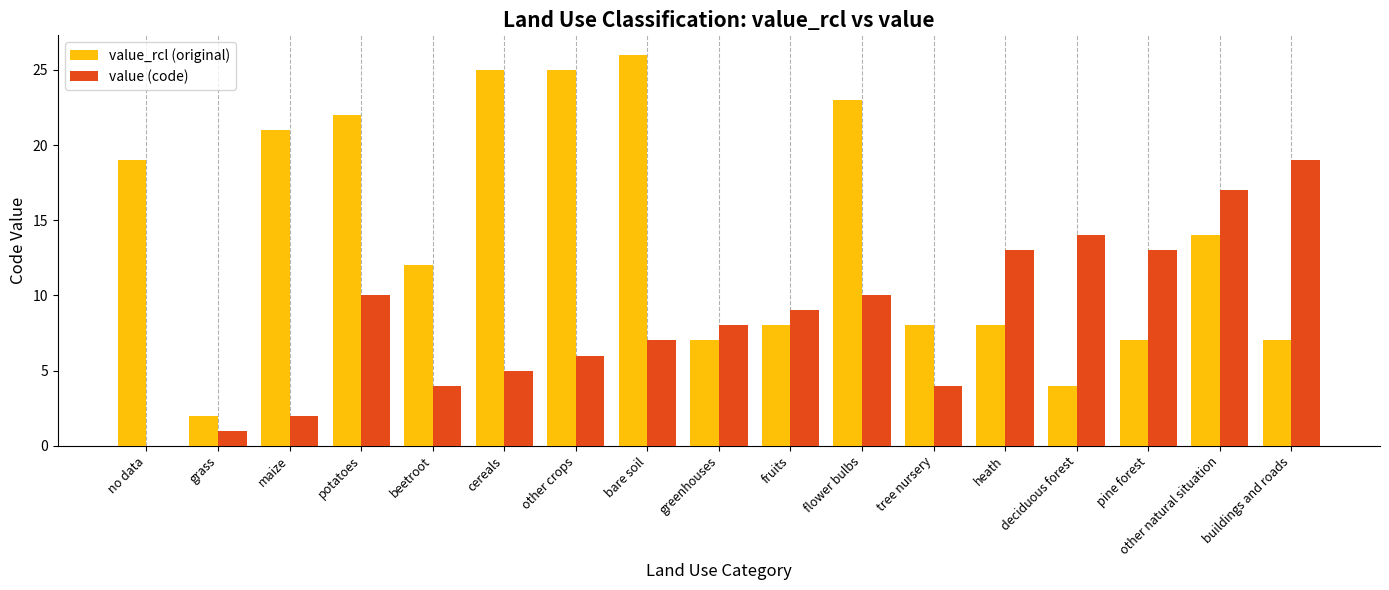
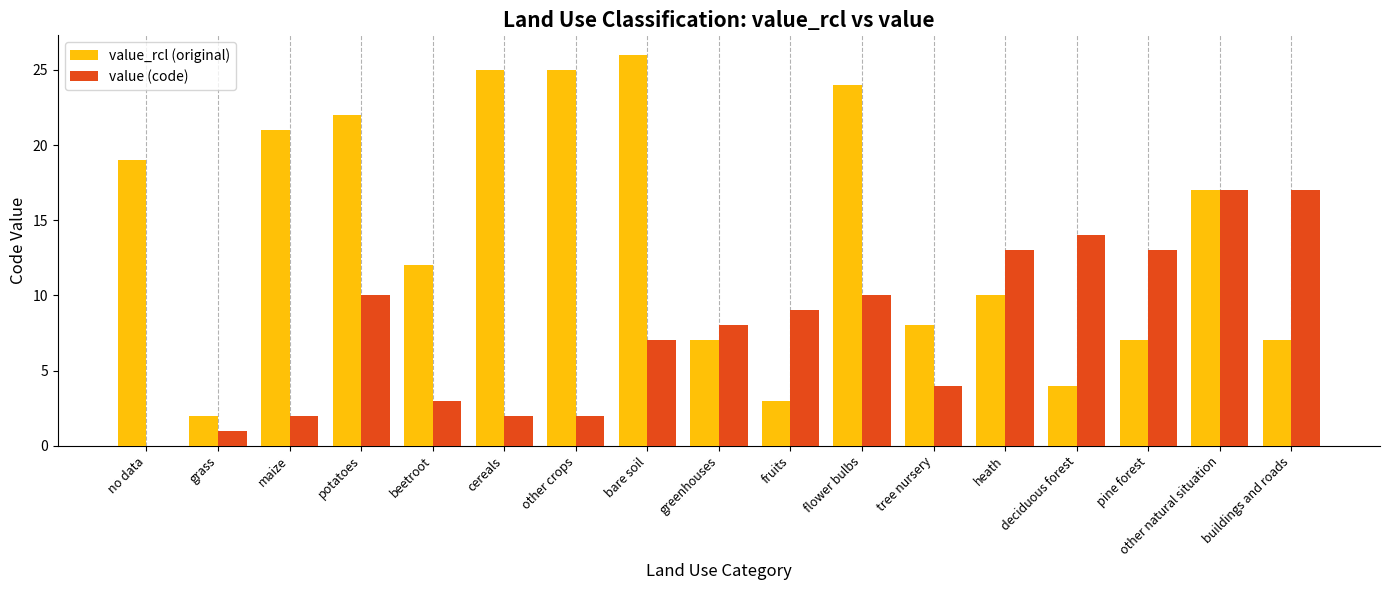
value (code), beetroot: 4 -> 3
value (code), cereals: 5 -> 2
value (code), other crops: 6 -> 2
value_rcl (original), fruits: 8 -> 3
value_rcl (original), flower bulbs: 23 -> 24
value_rcl (original), heath: 8 -> 10
value_rcl (original), other natural situation: 14 -> 17
value (code), buildings and roads: 19 -> 17
